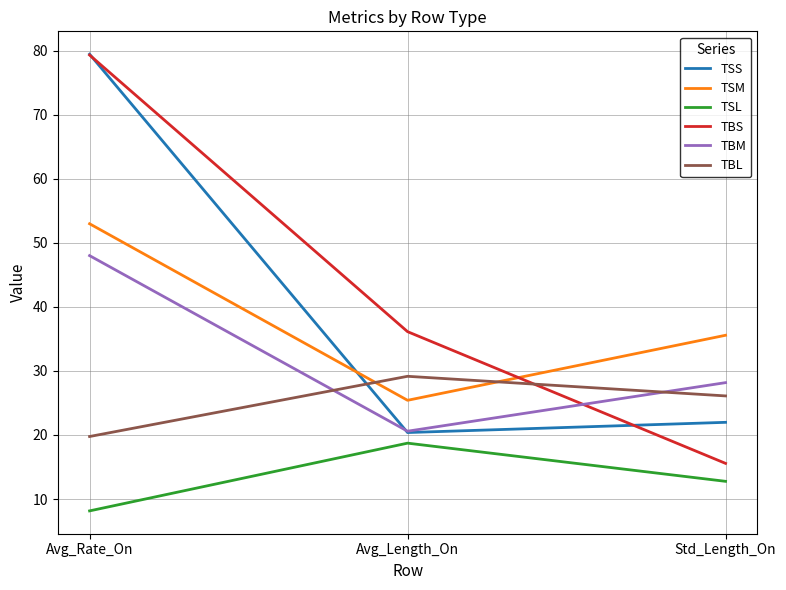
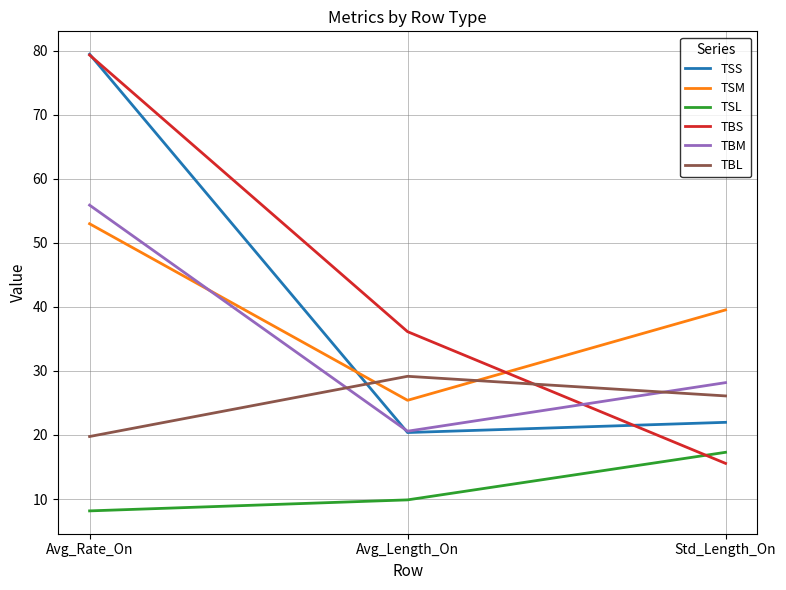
TBM, Avg_Rate_On: 48 -> 56
TSL, Avg_Length_On: 19 -> 10
TSM, Std_Length_On: 36 -> 40
TSL, Std_Length_On: 13 -> 17
